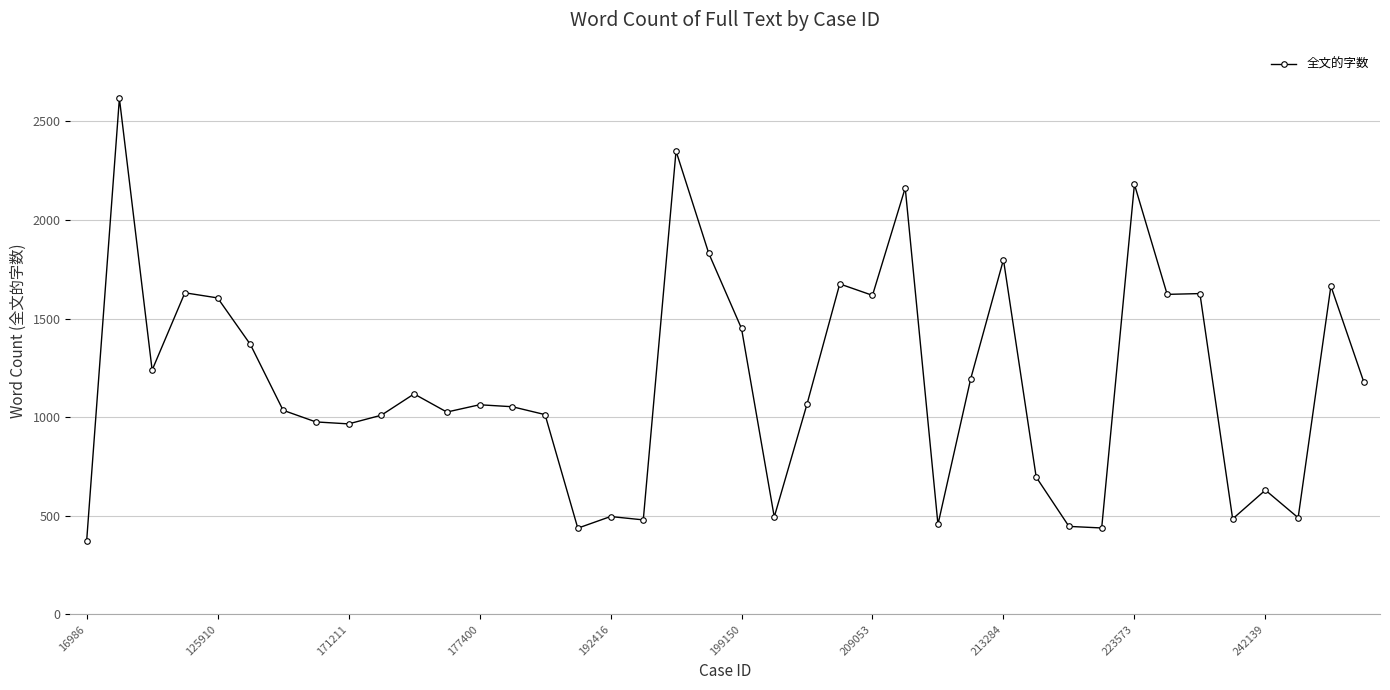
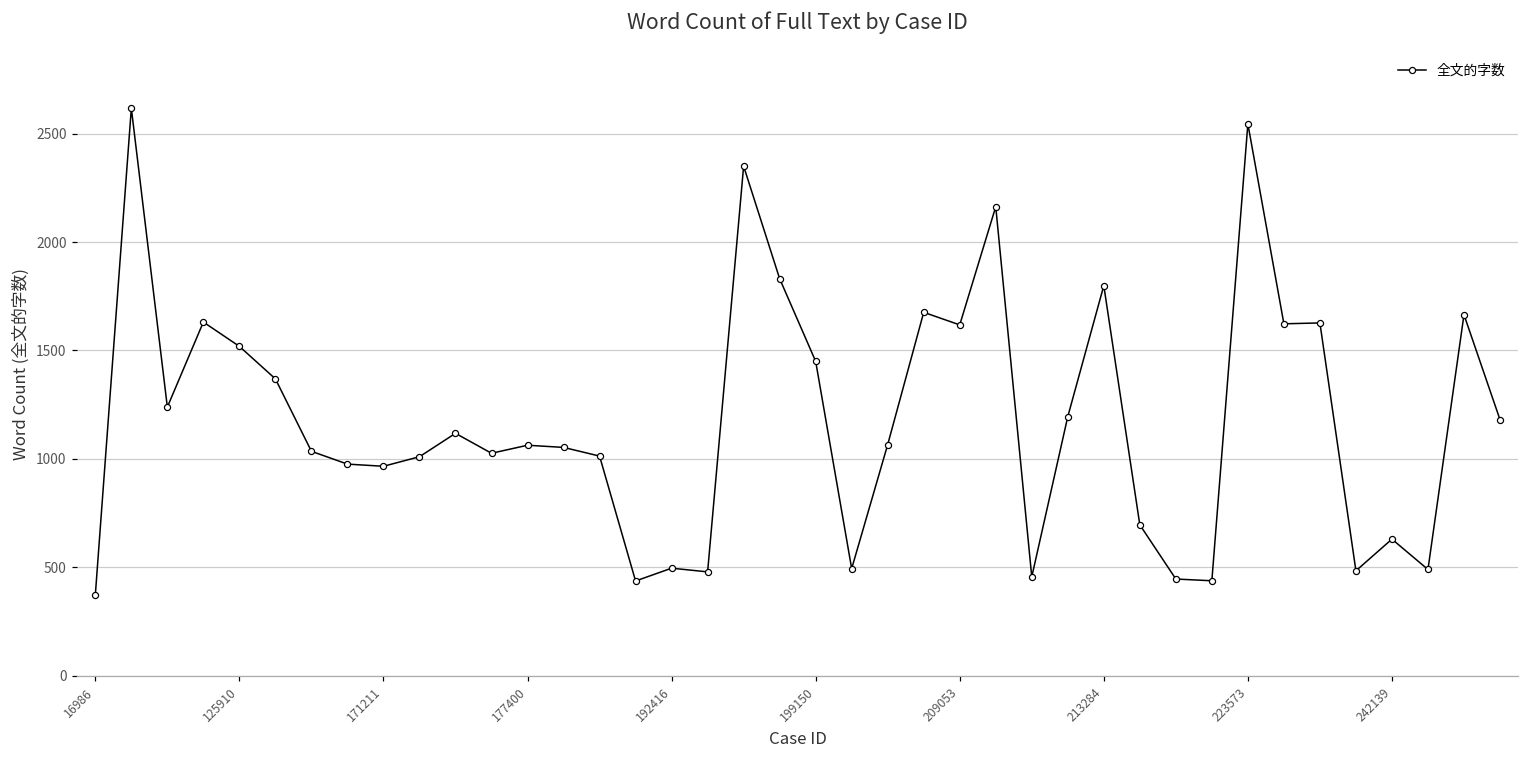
125910: 1610 -> 1520
223573: 2180 -> 2550
